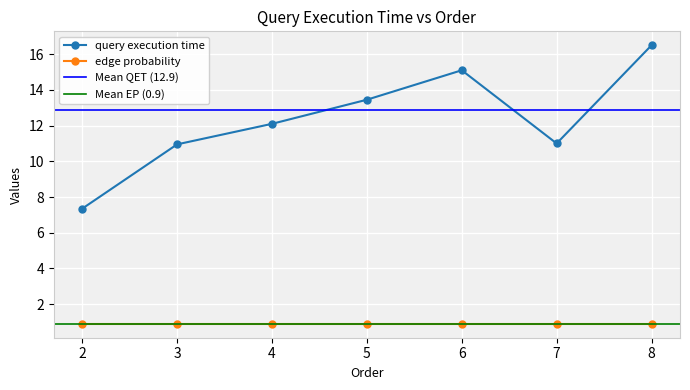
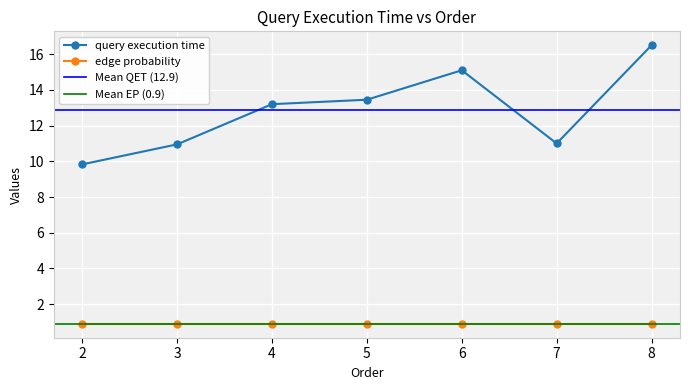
query execution time, 2: 7.4 -> 9.8
query execution time, 4: 12.1 -> 13.2
